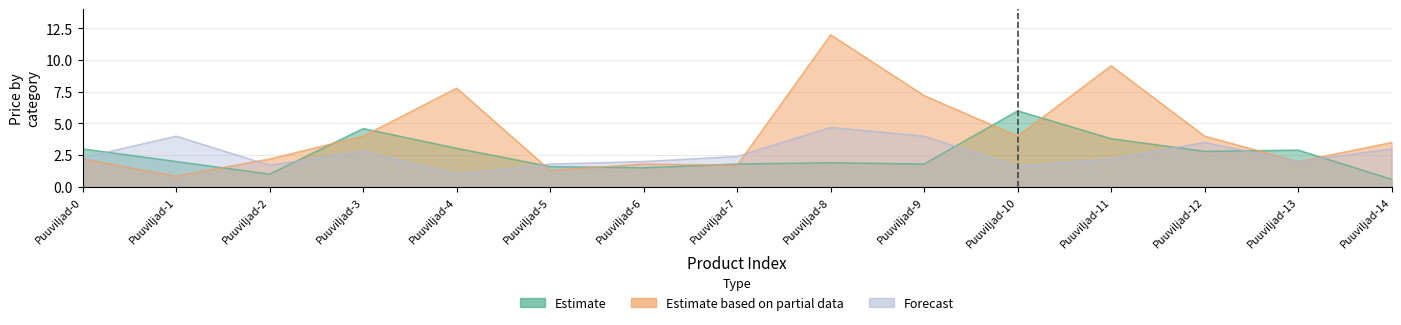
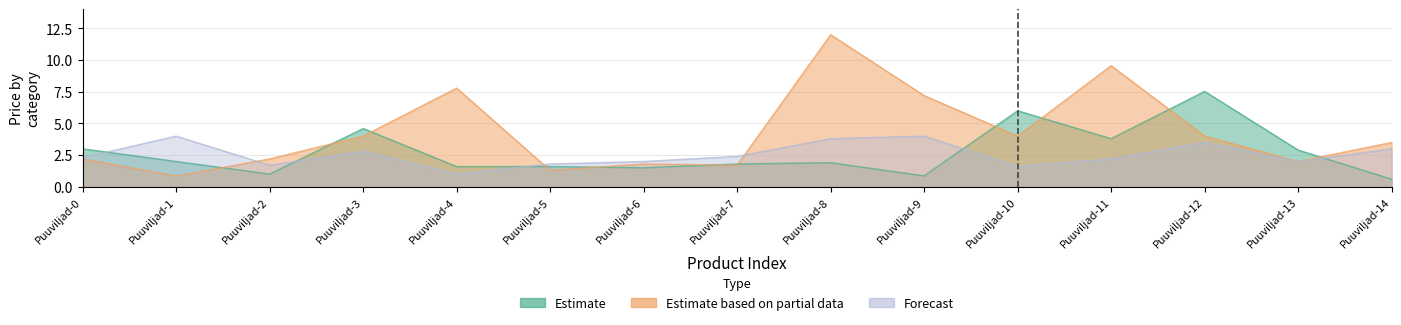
Estimate, Puuviljad-4: 3.0 -> 1.6
Forecast, Puuviljad-8: 4.7 -> 3.8
Estimate, Puuviljad-9: 1.8 -> 0.9
Estimate, Puuviljad-12: 2.8 -> 7.5
